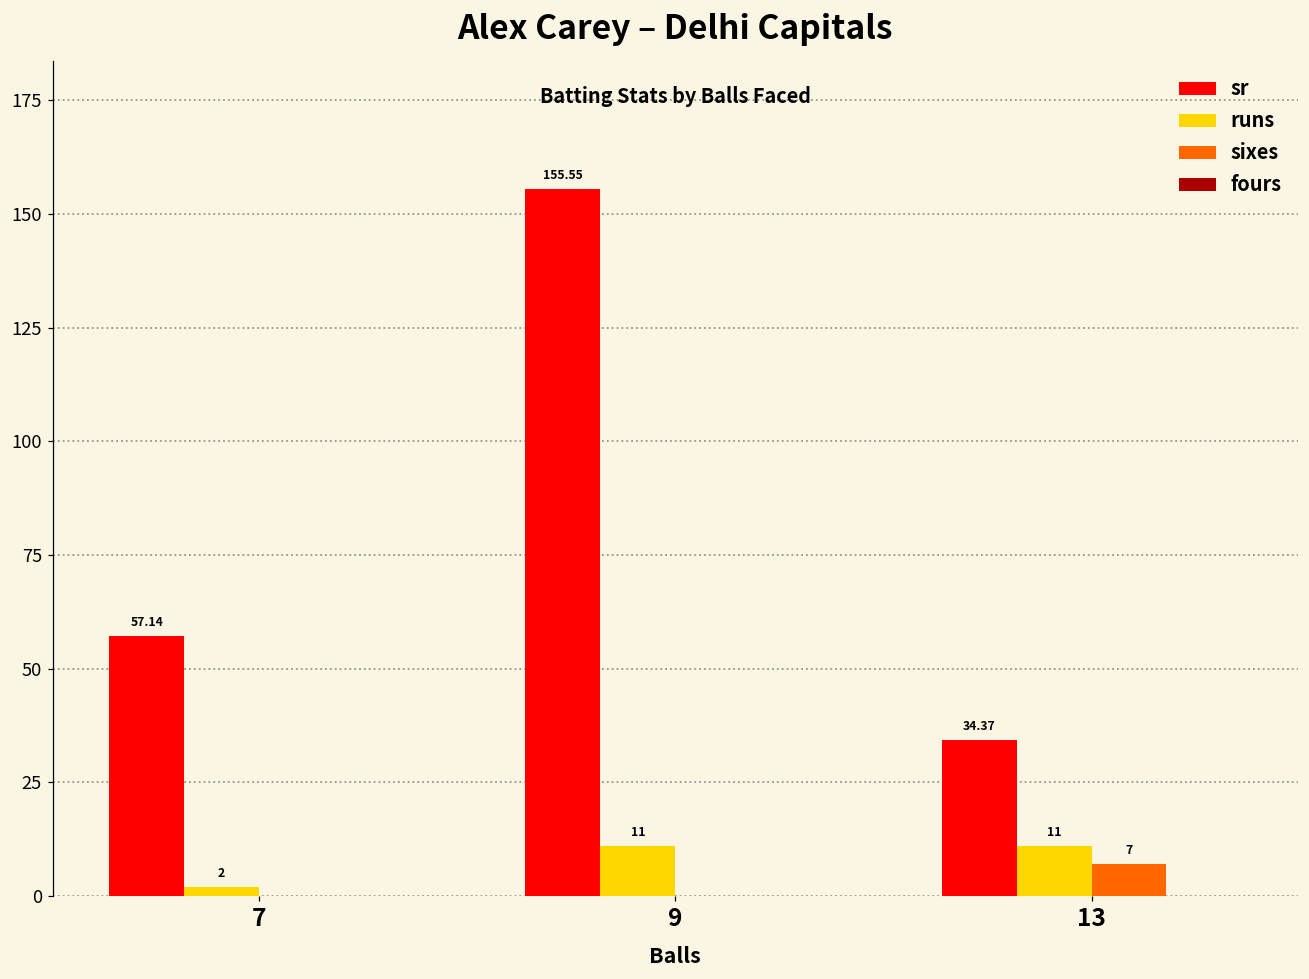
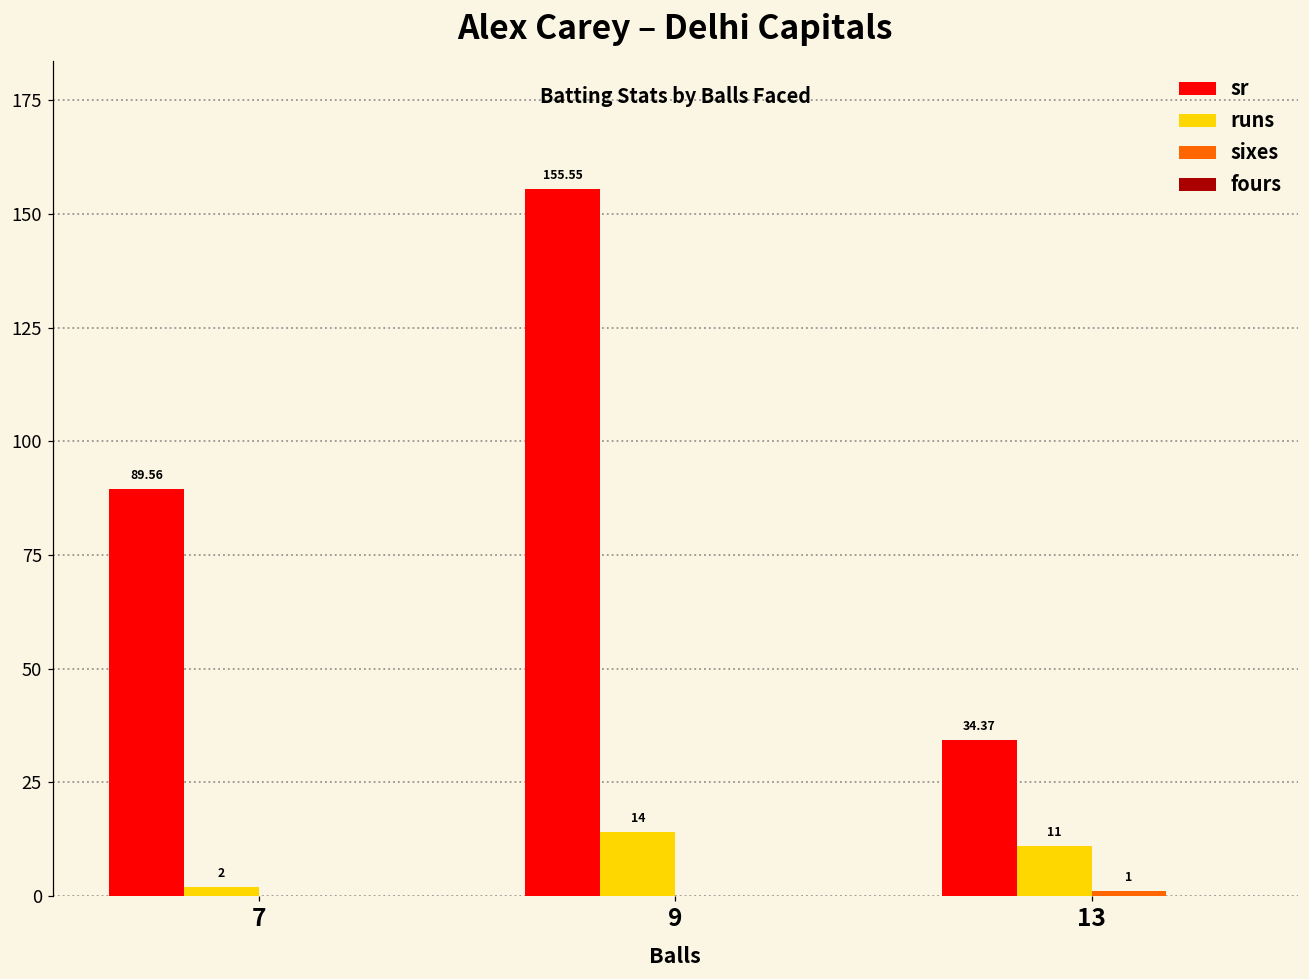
sr, 7: 57.14 -> 89.56
runs, 9: 11 -> 14
sixes, 13: 7 -> 1
